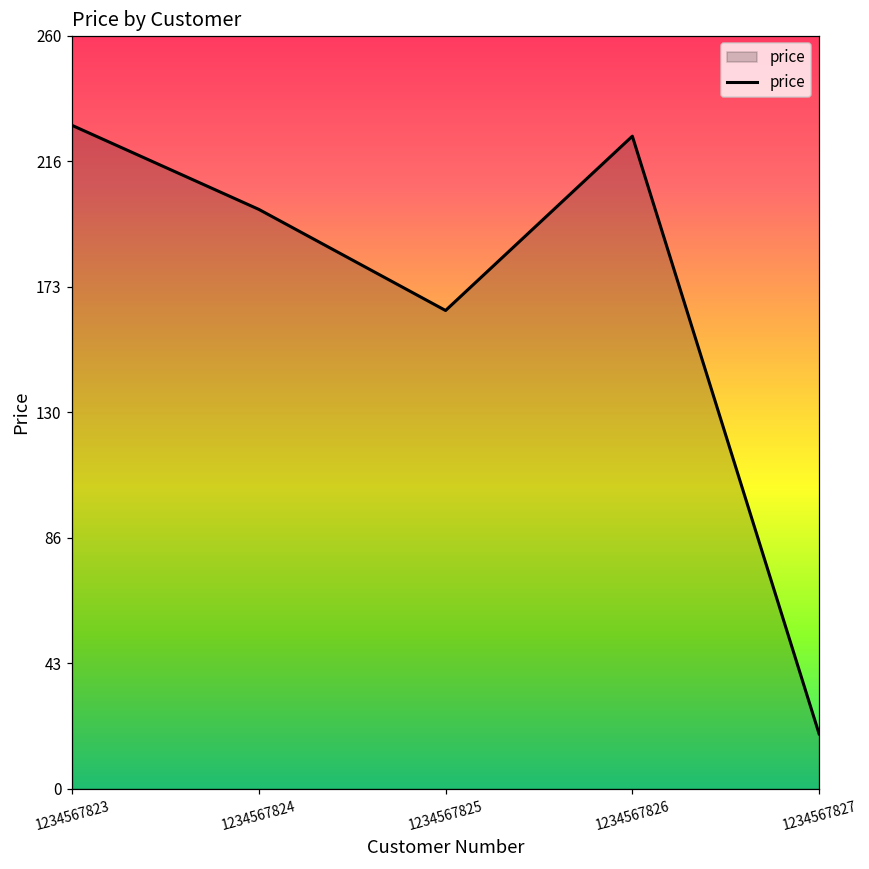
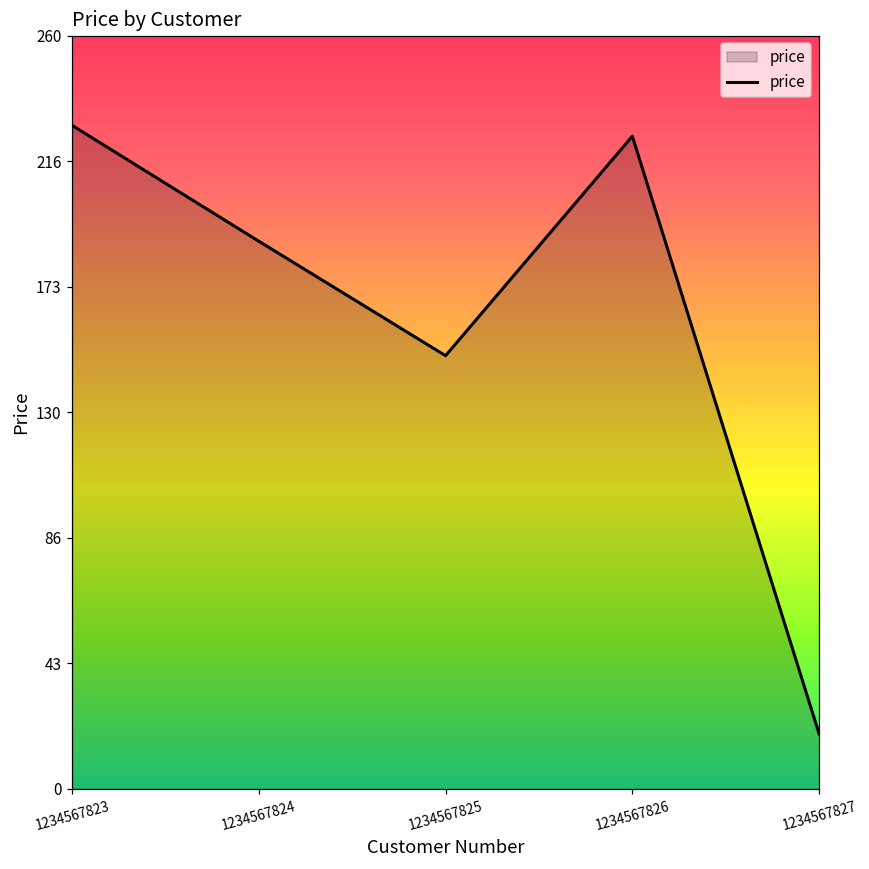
1234567824: 200 -> 189
1234567825: 165 -> 150
